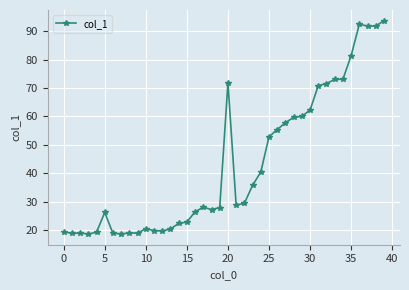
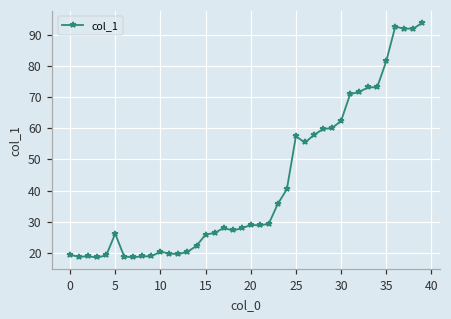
15: 23 -> 26
20: 72 -> 29
25: 53 -> 57
